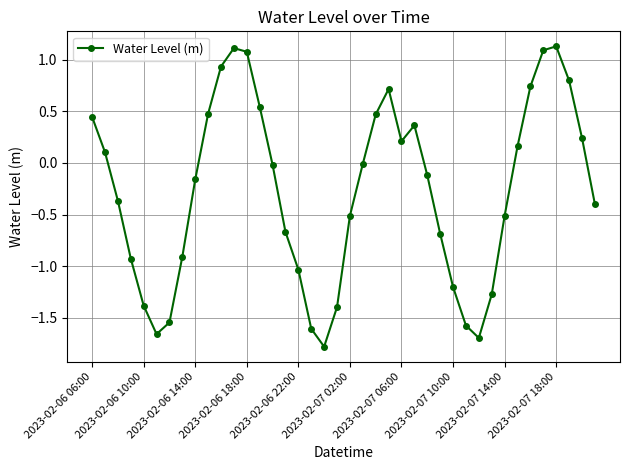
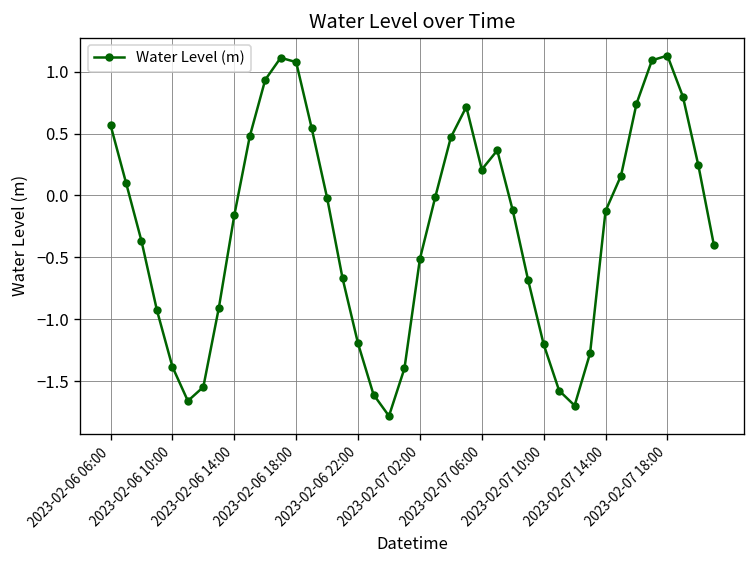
2023-02-06 06:00: 0.45 -> 0.57
2023-02-06 22:00: -1.03 -> -1.19
2023-02-07 14:00: -0.51 -> -0.12
